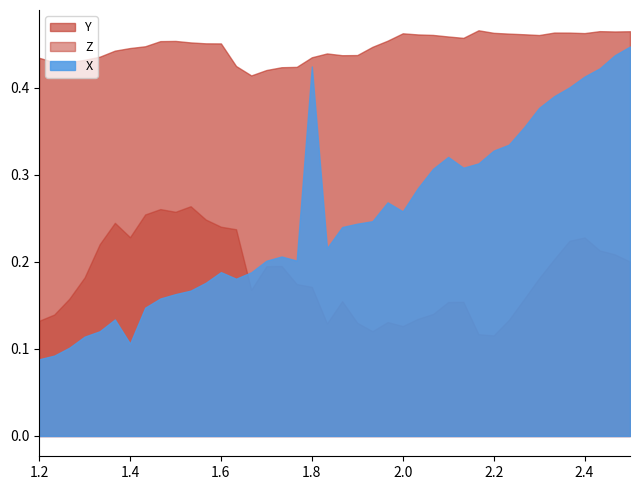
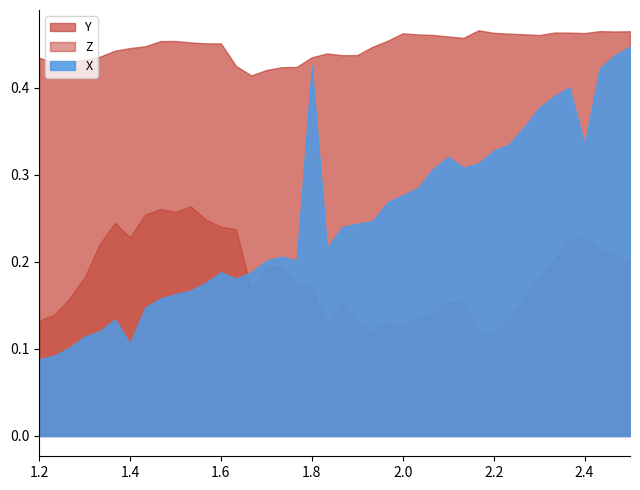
X, 2.0: 0.26 -> 0.28
X, 2.4: 0.41 -> 0.33
